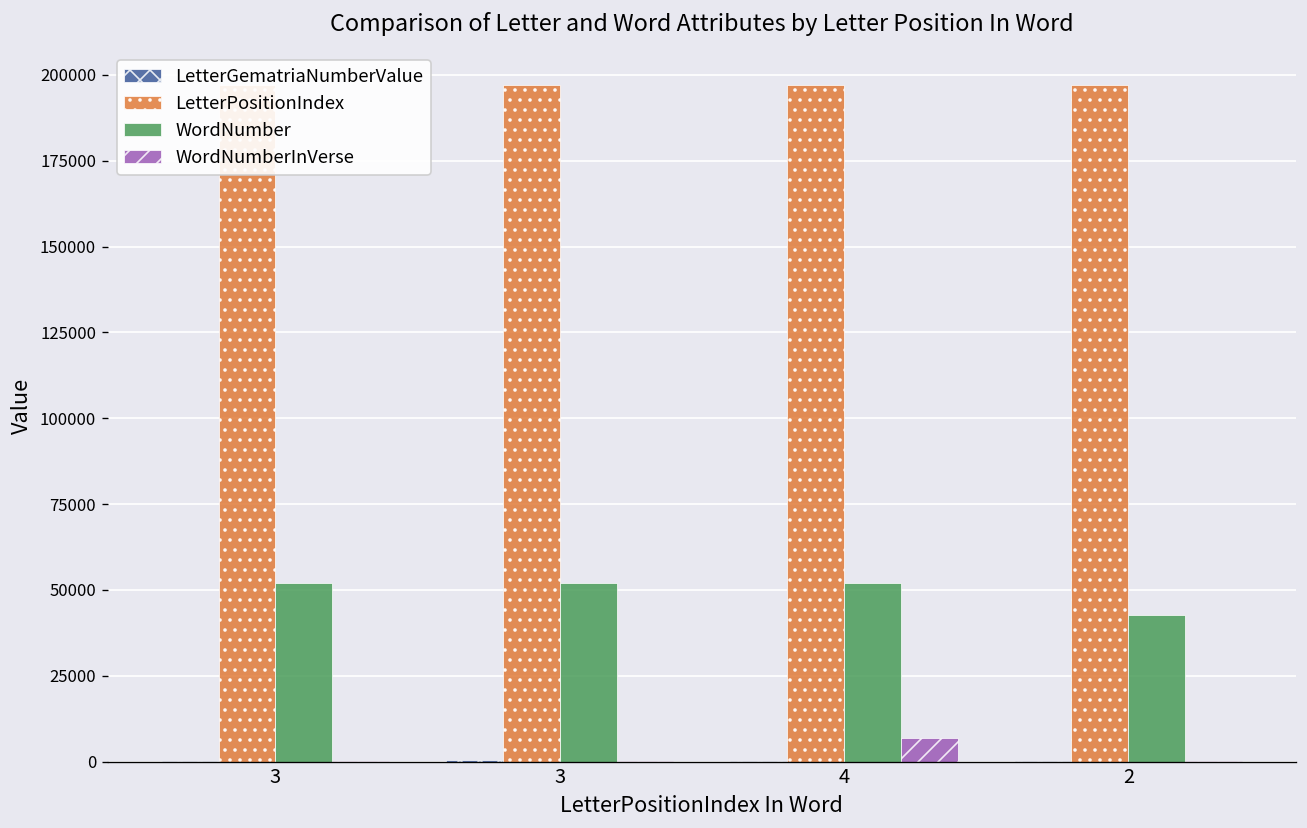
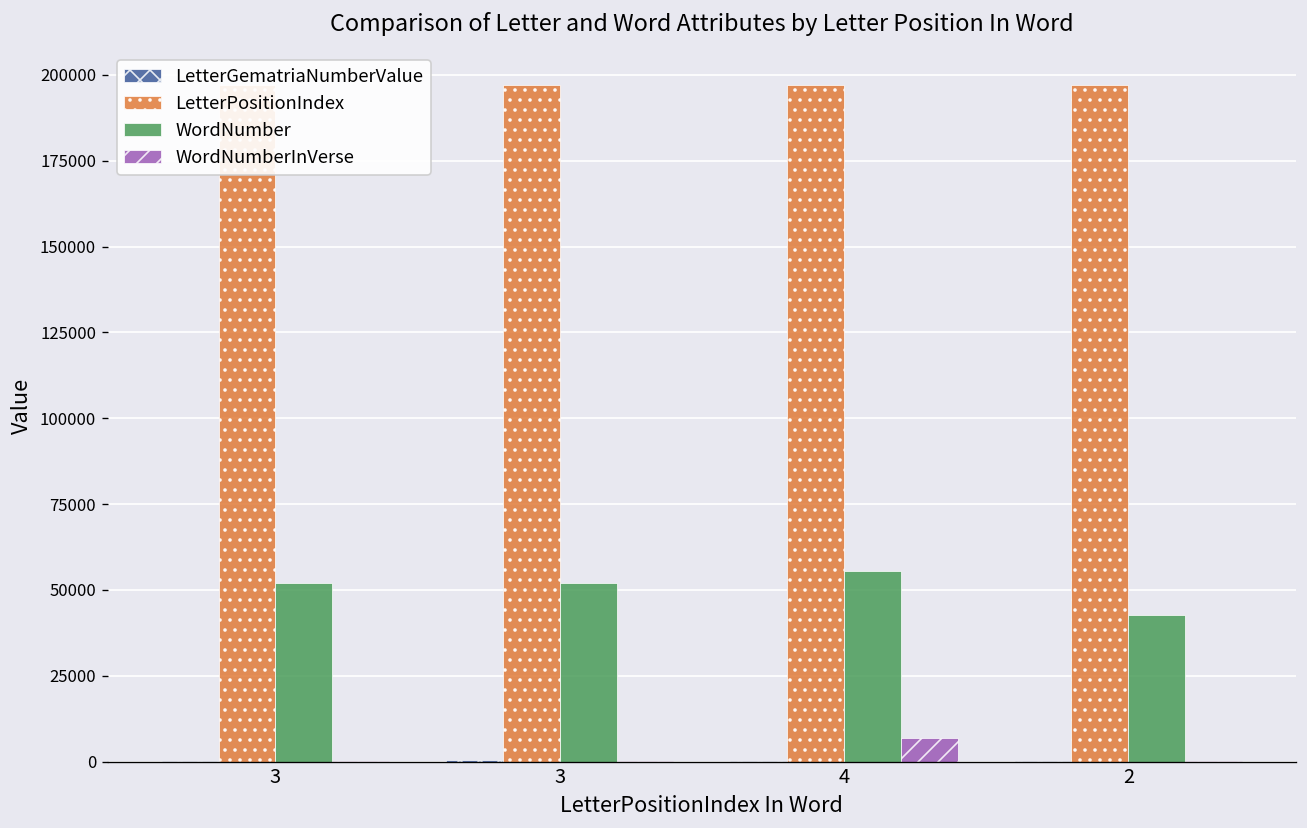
WordNumber, 4: 52000 -> 56000
